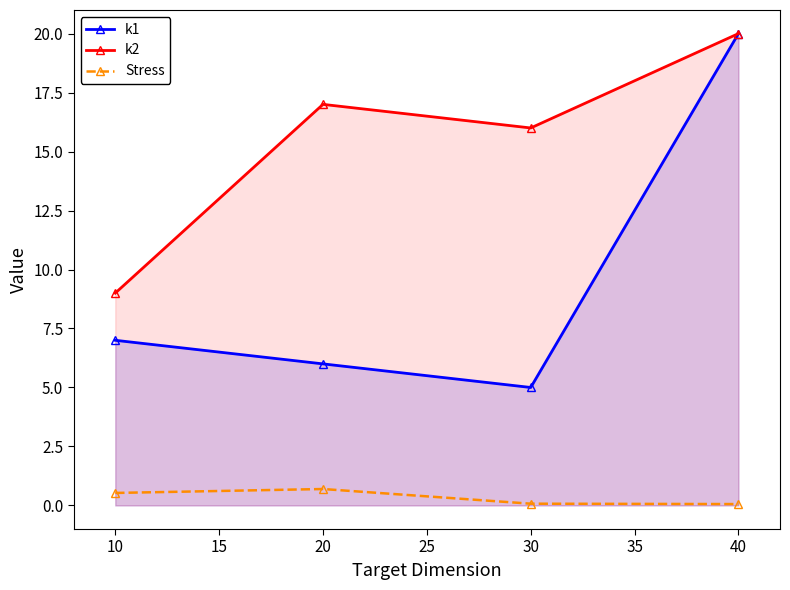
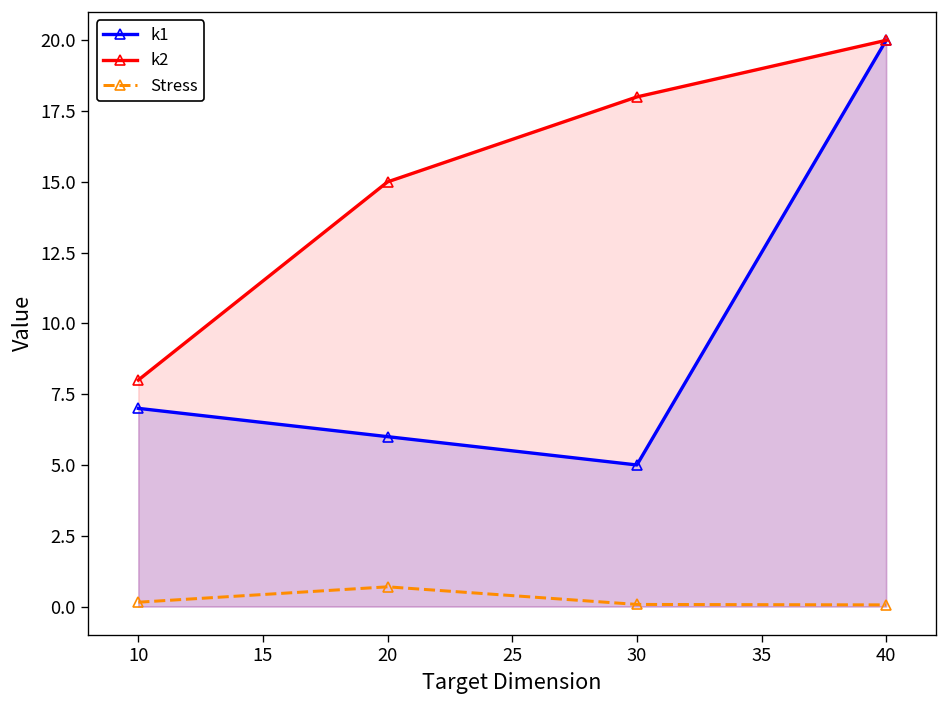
k2, 10: 9 -> 8
Stress, 10: 0.5 -> 0.2
k2, 20: 17 -> 15
k2, 30: 16 -> 18
